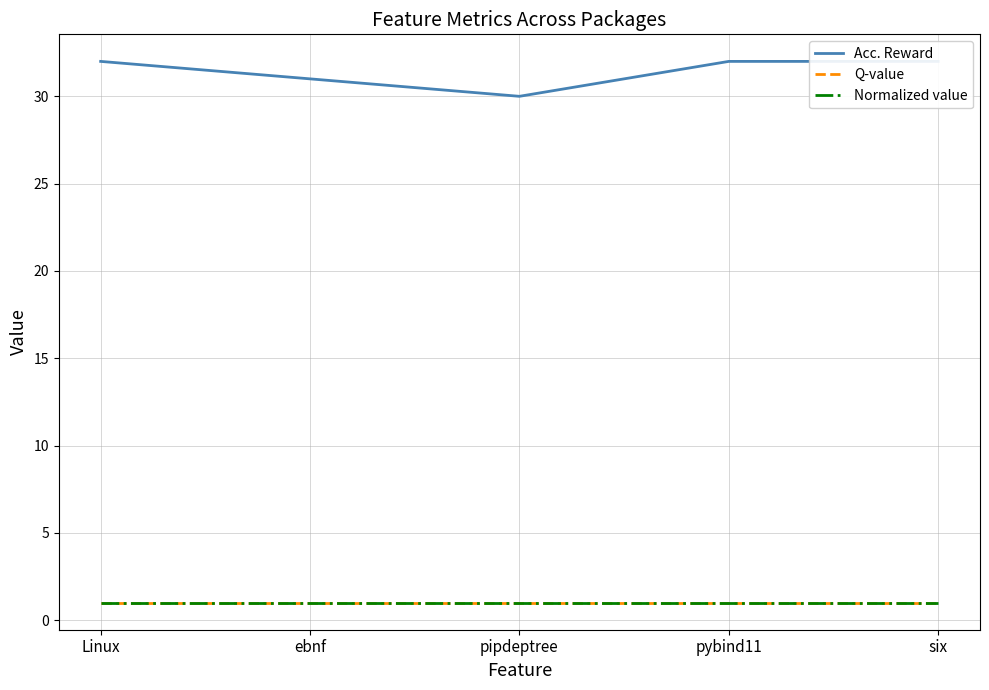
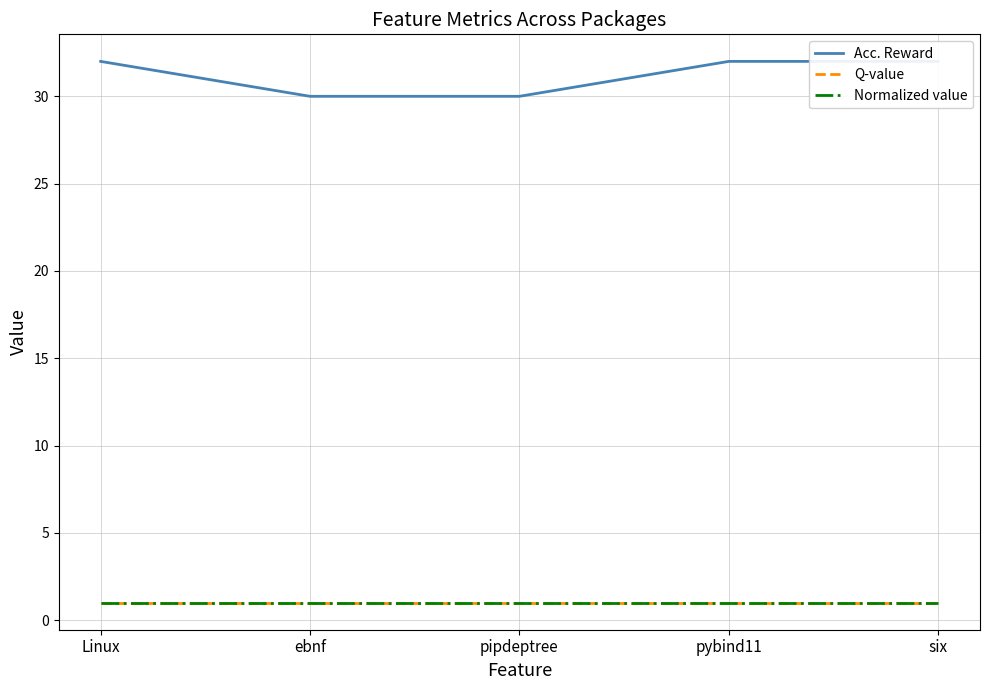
Acc. Reward, ebnf: 31 -> 30
